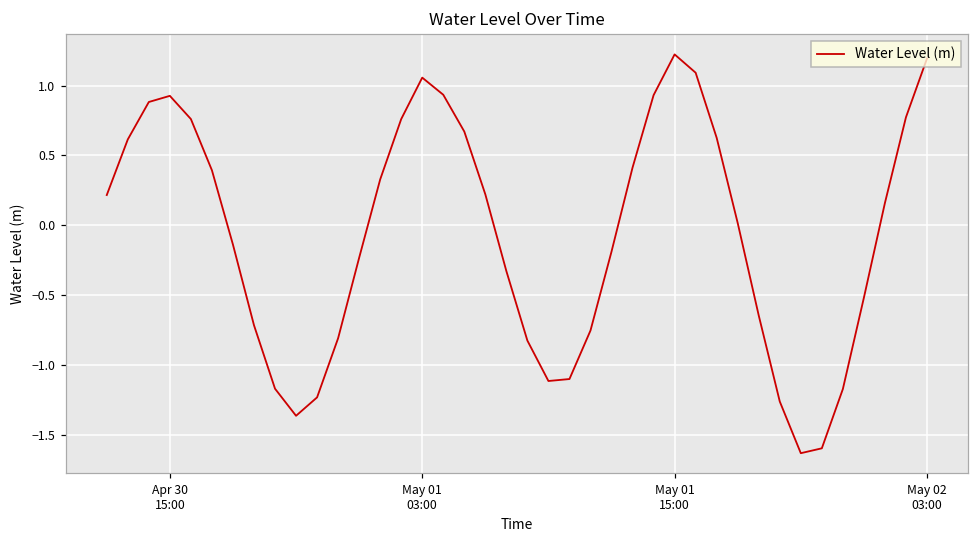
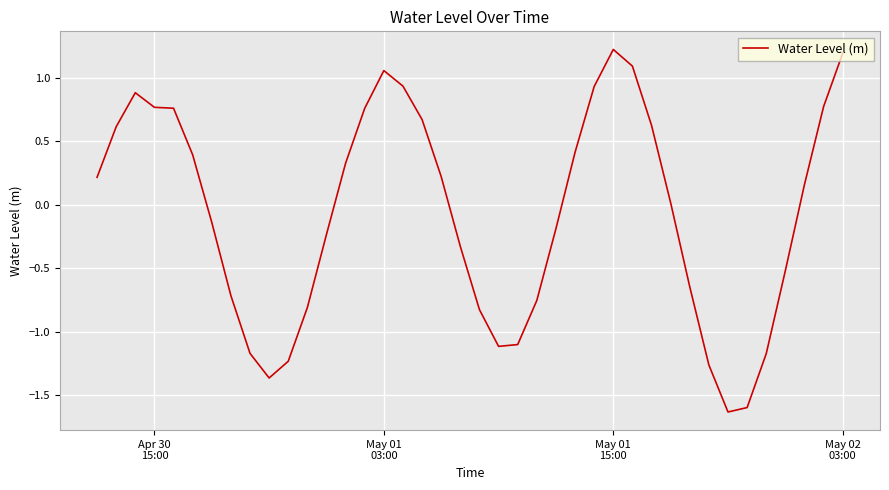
Apr 30 15:00: 0.93 -> 0.77
